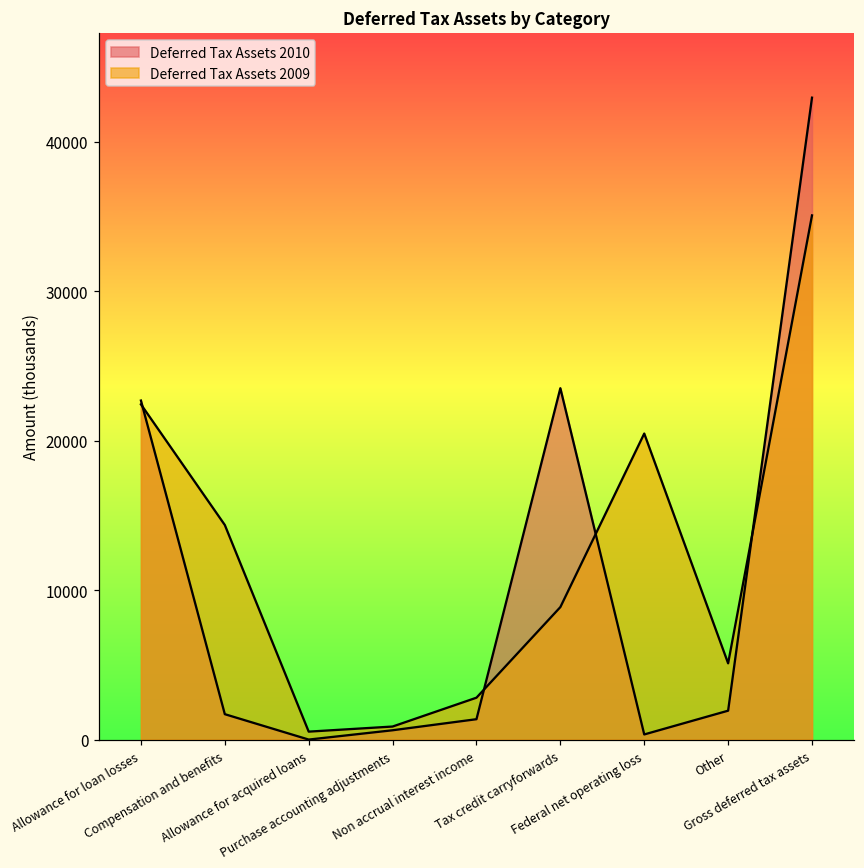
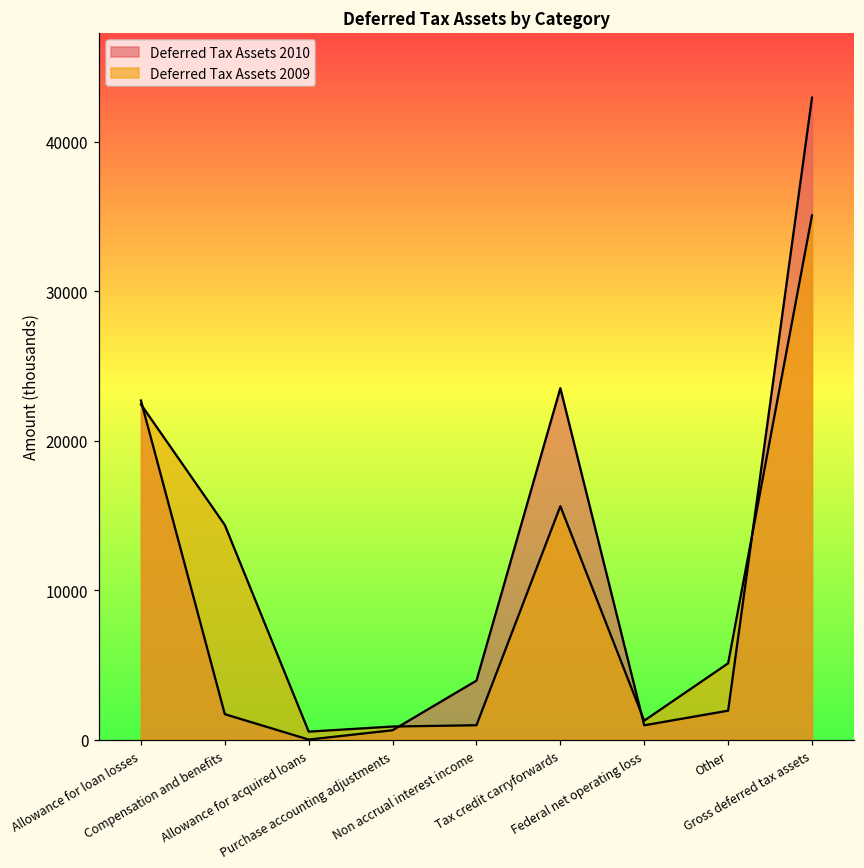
Deferred Tax Assets 2010, Non accrual interest income: 1400 -> 3900
Deferred Tax Assets 2009, Non accrual interest income: 2800 -> 1000
Deferred Tax Assets 2009, Tax credit carryforwards: 8900 -> 15600
Deferred Tax Assets 2010, Federal net operating loss: 300 -> 1000
Deferred Tax Assets 2009, Federal net operating loss: 20500 -> 1300
